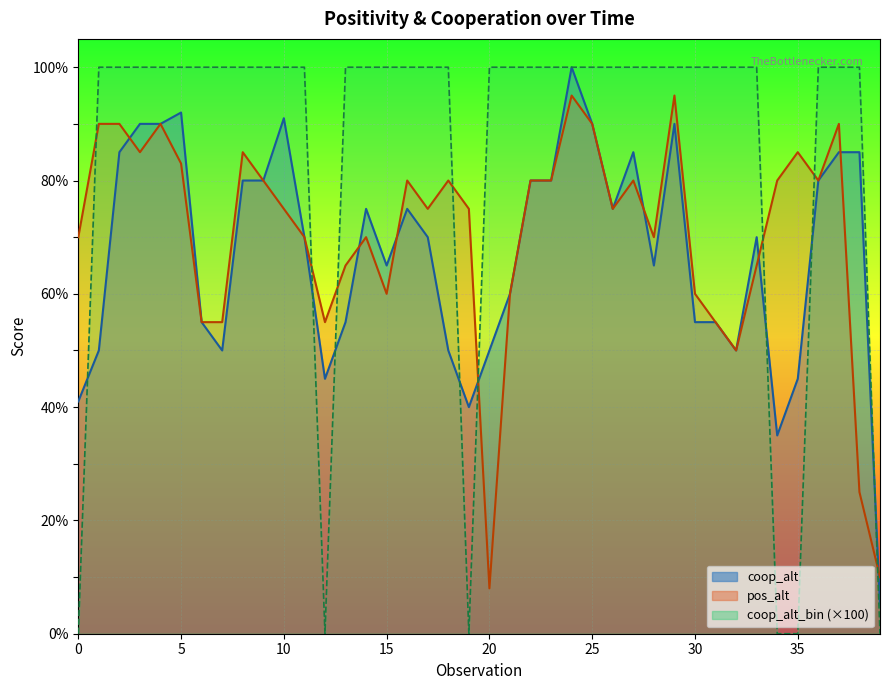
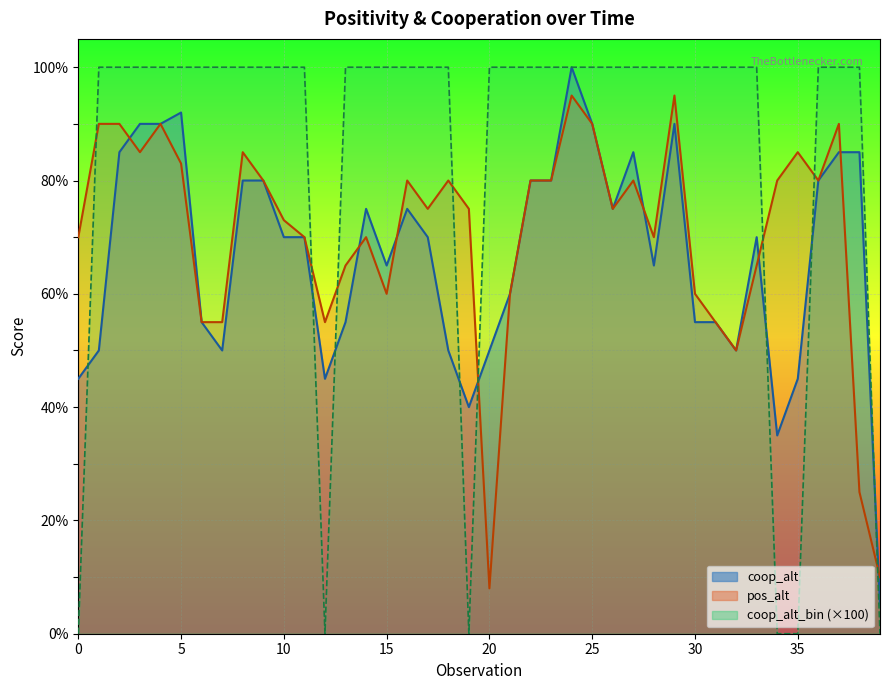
coop_alt, 0: 41% -> 45%
coop_alt, 10: 91% -> 70%
pos_alt, 10: 75% -> 73%
